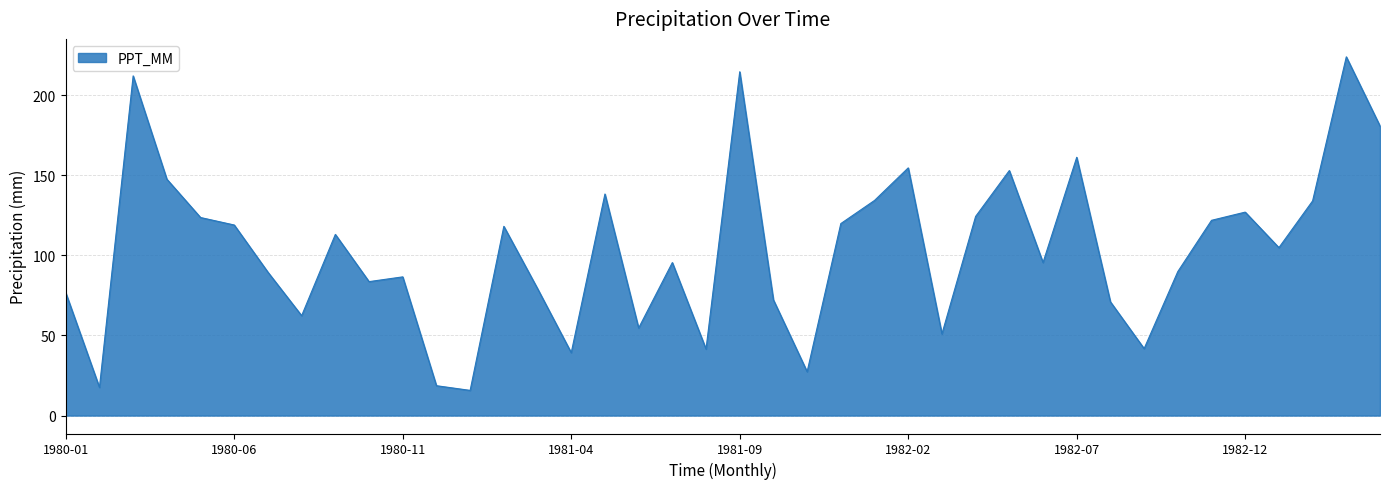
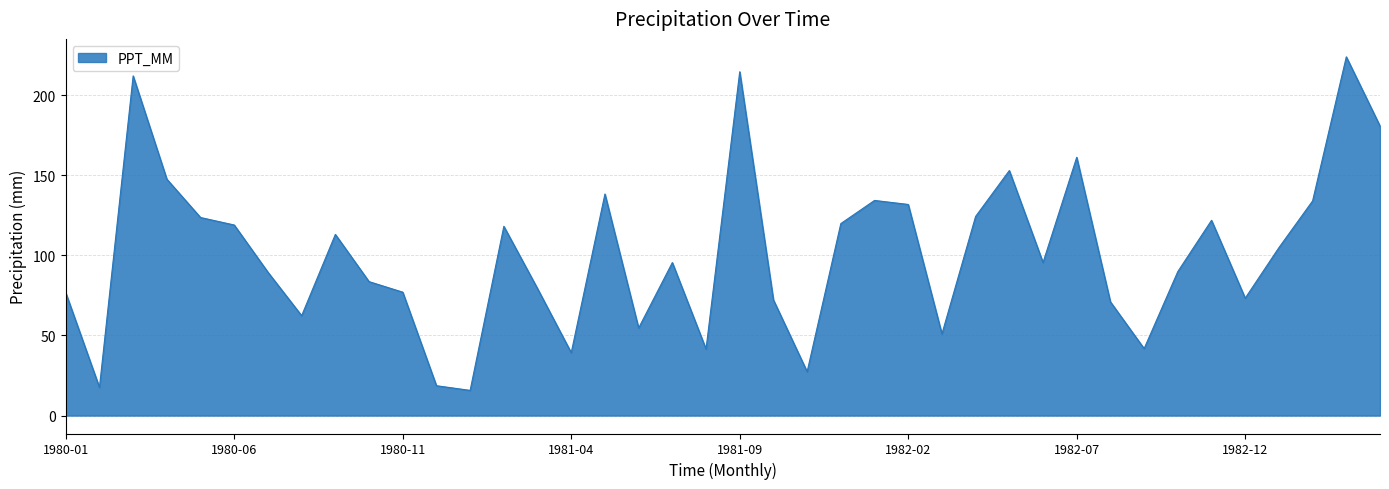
1980-11: 87 -> 77
1982-02: 155 -> 132
1982-12: 127 -> 73
